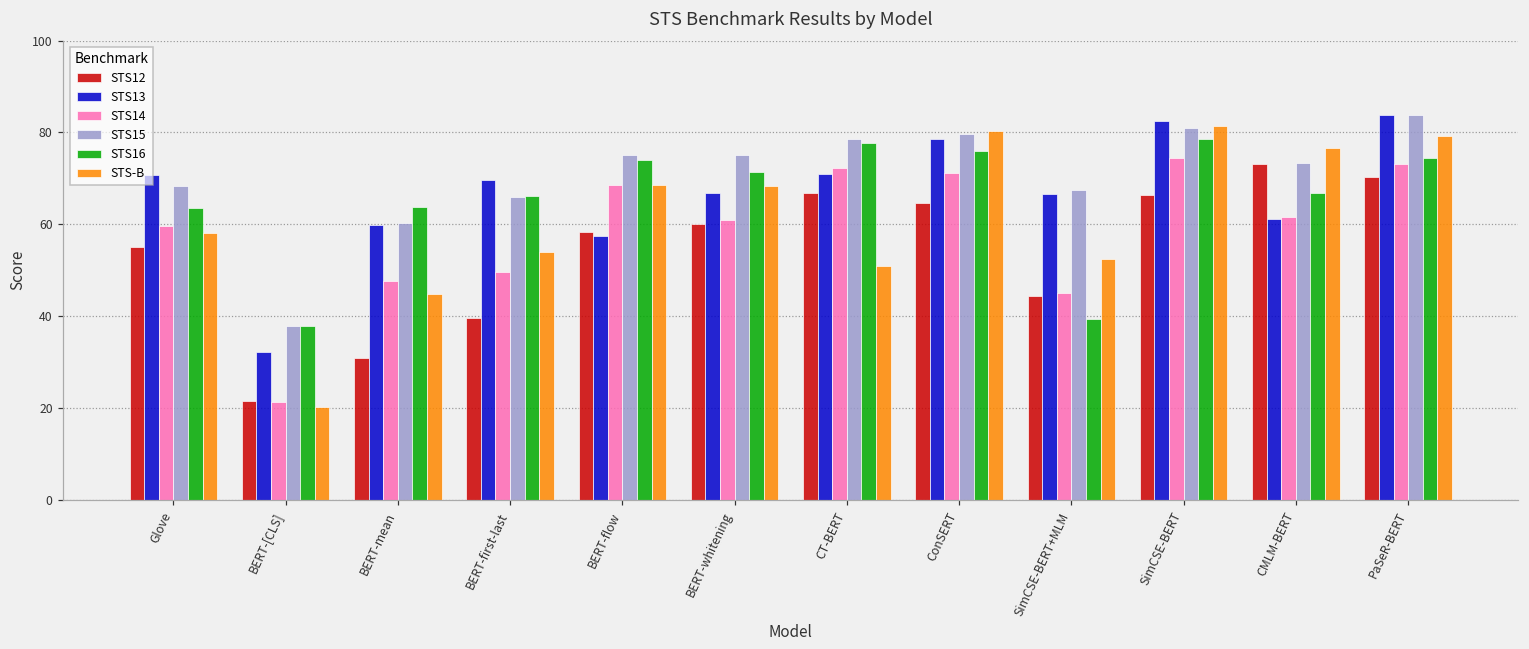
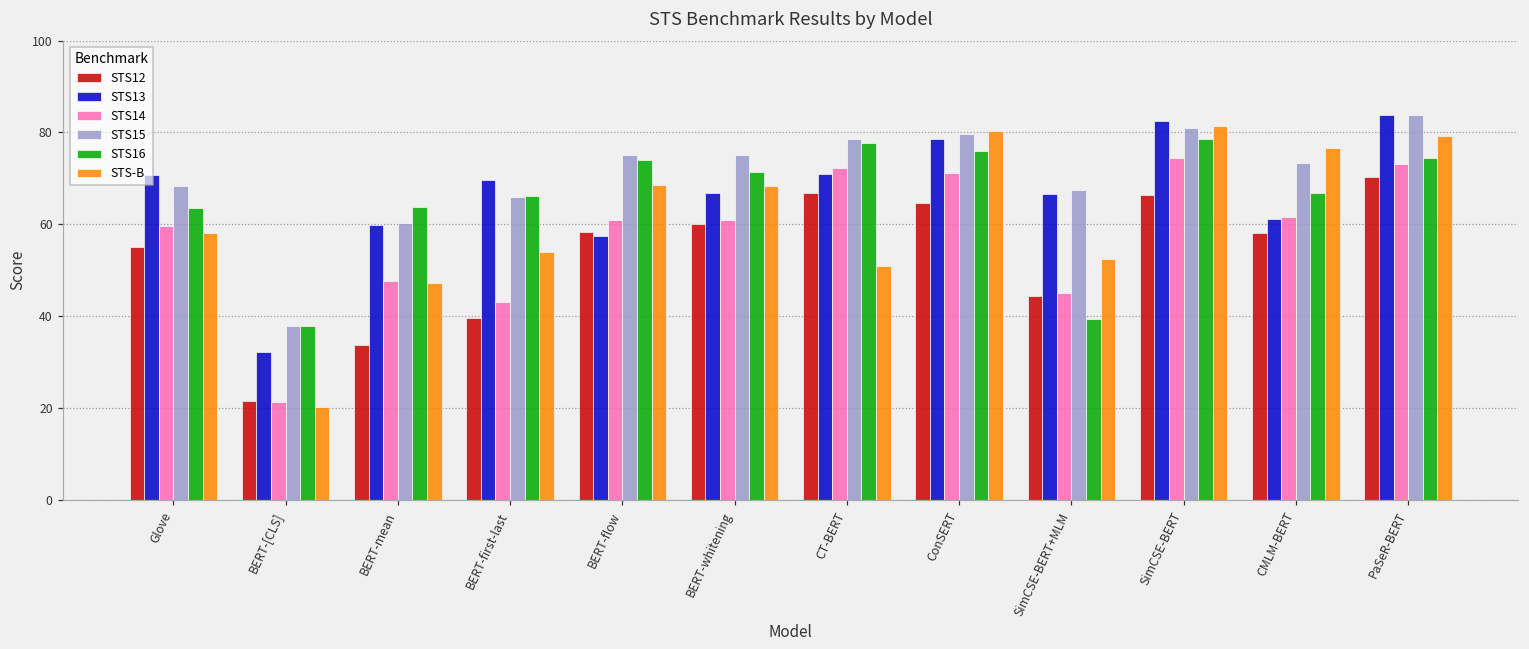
STS12, BERT-mean: 31 -> 34
STS-B, BERT-mean: 45 -> 47
STS14, BERT-first-last: 50 -> 43
STS14, BERT-flow: 69 -> 61
STS12, CMLM-BERT: 73 -> 58
